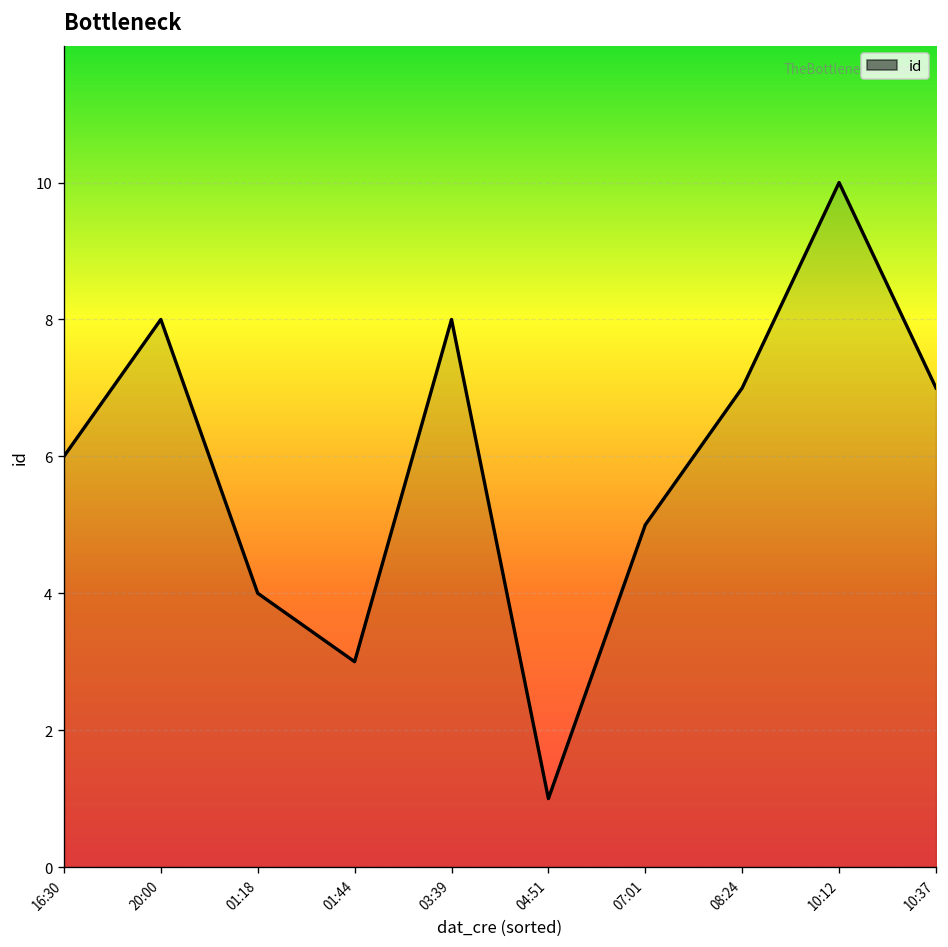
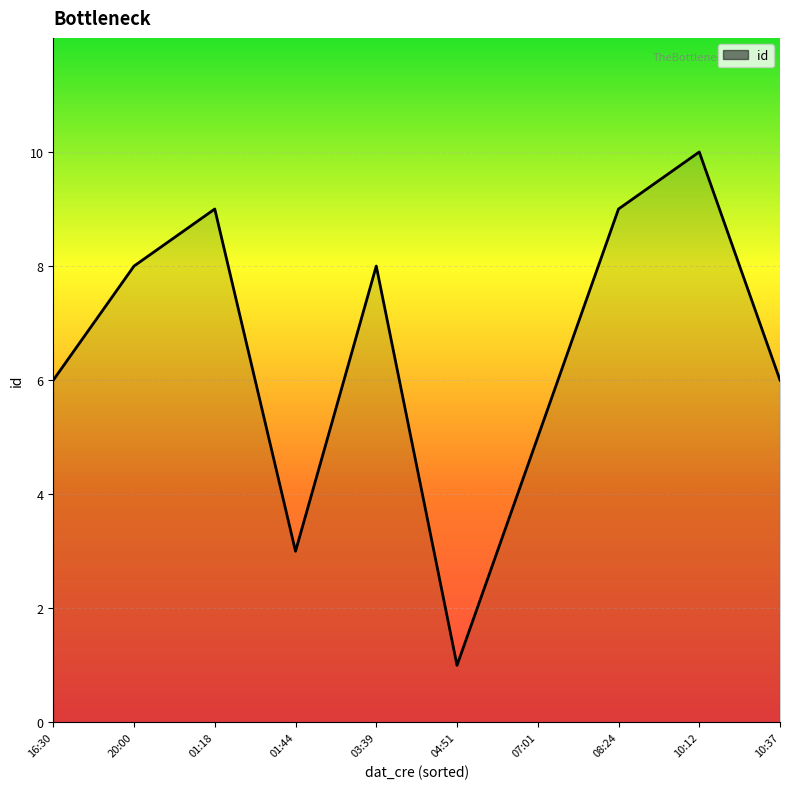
01:18: 4 -> 9
08:24: 7 -> 9
10:37: 7 -> 6
